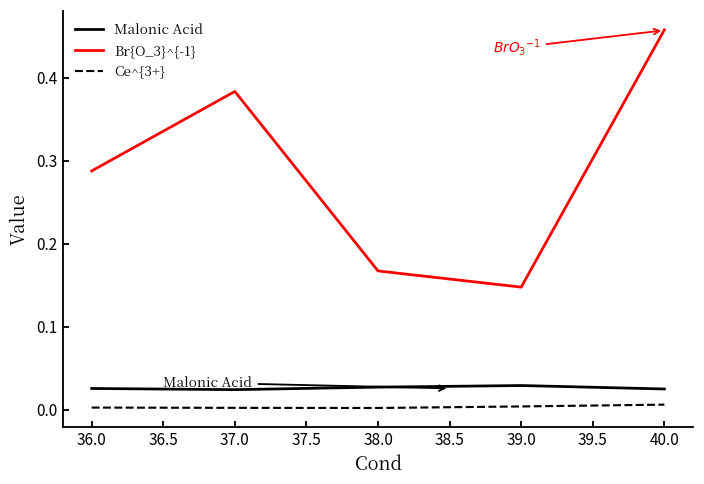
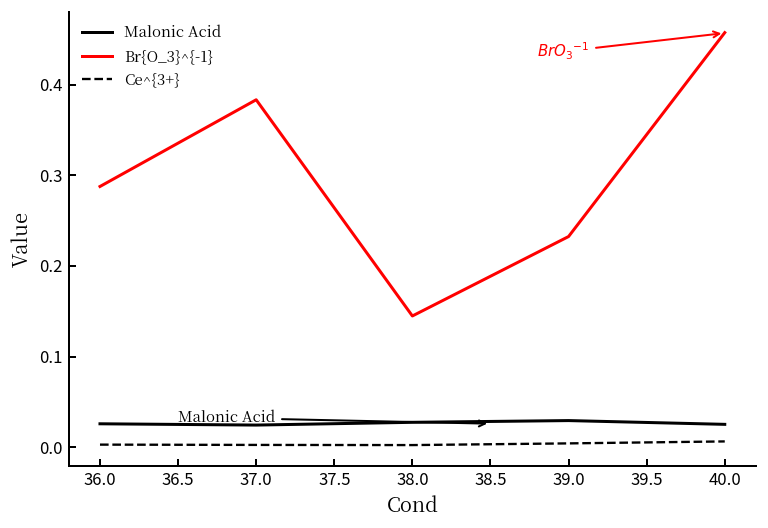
Br{O_3}^{-1}, 38.0: 0.17 -> 0.14
Br{O_3}^{-1}, 39.0: 0.15 -> 0.23
